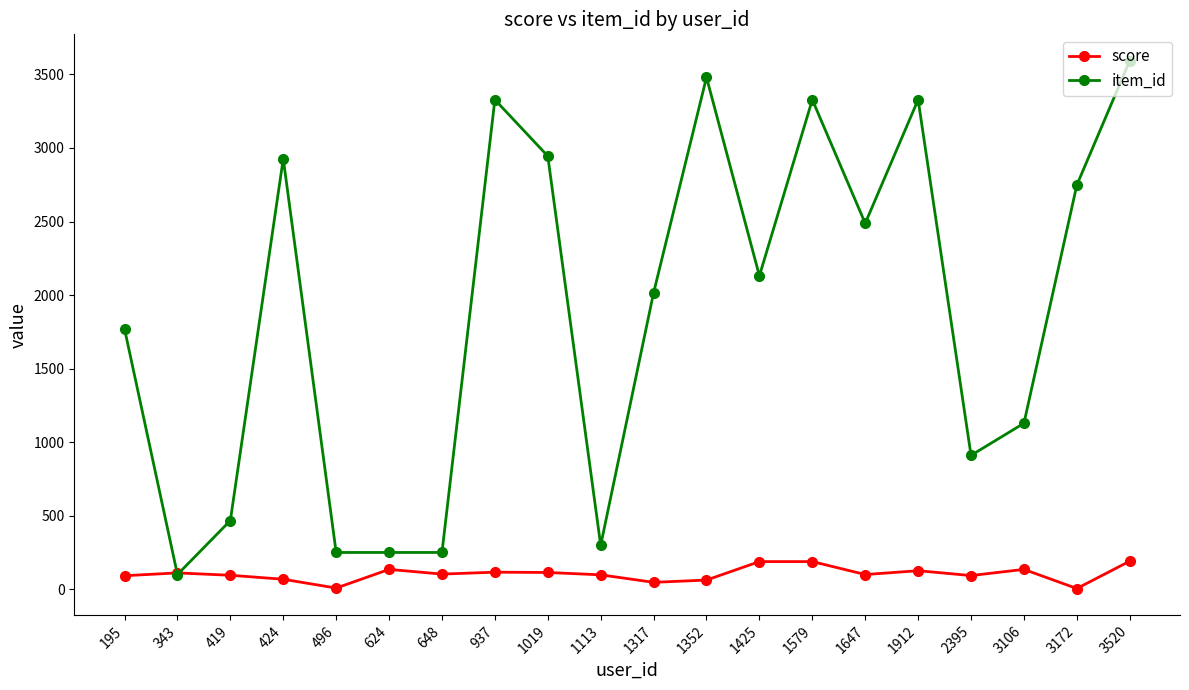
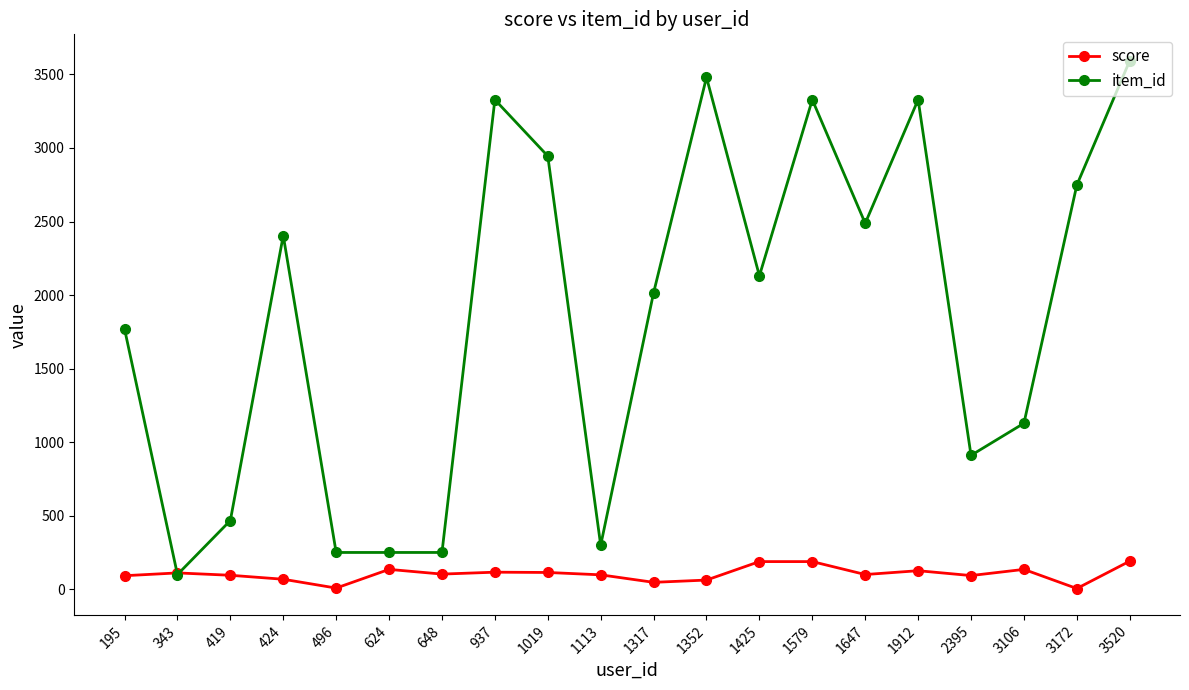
item_id, 424: 2930 -> 2410
